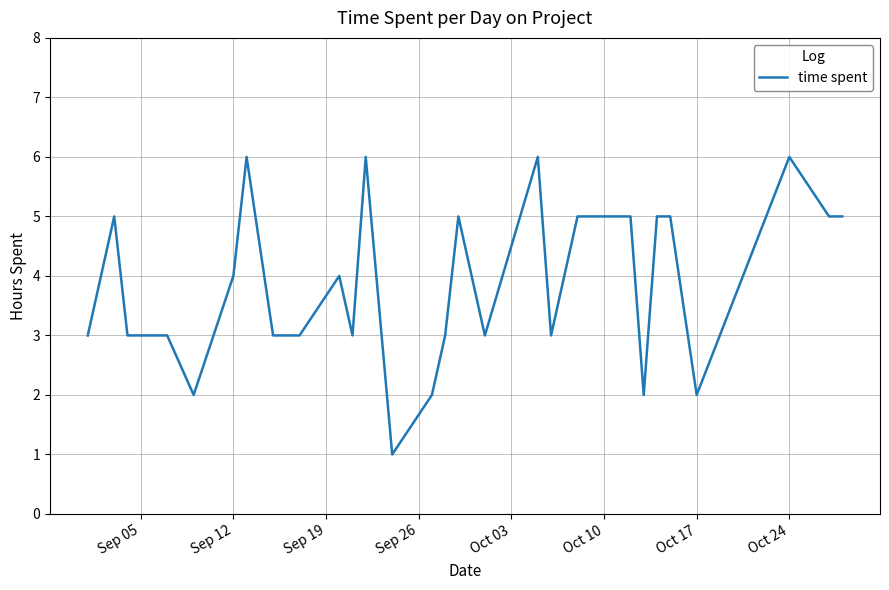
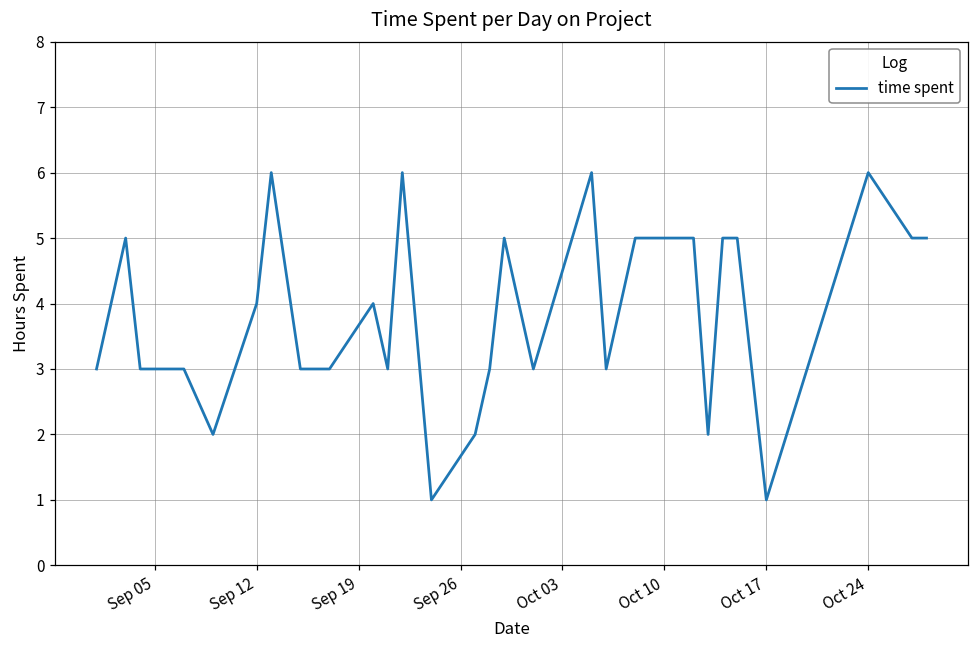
Oct 17: 2 -> 1
